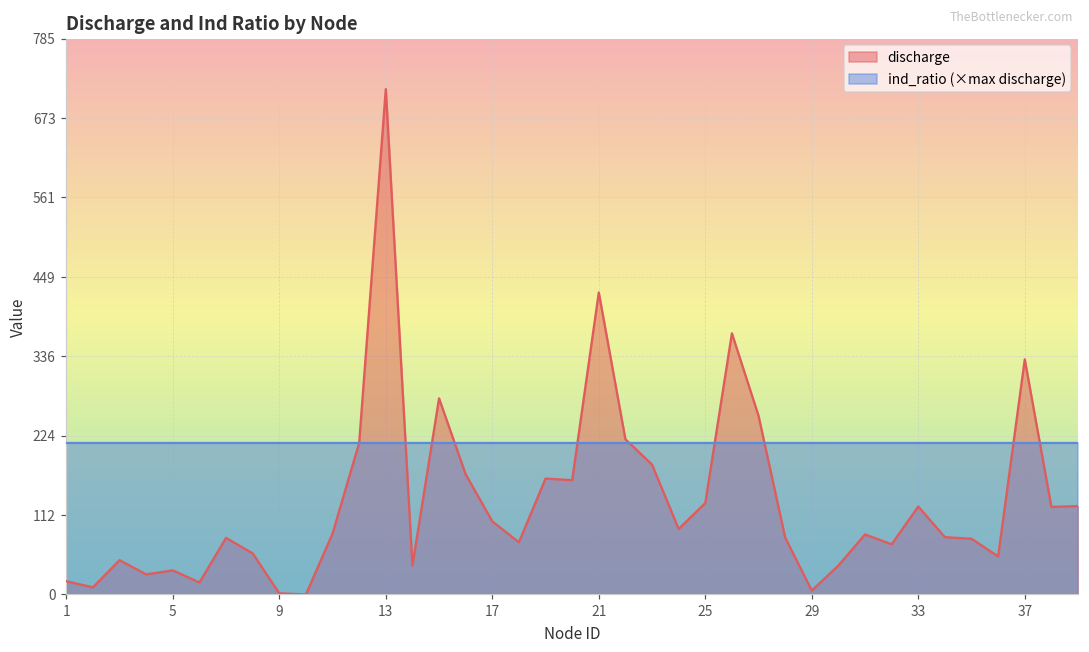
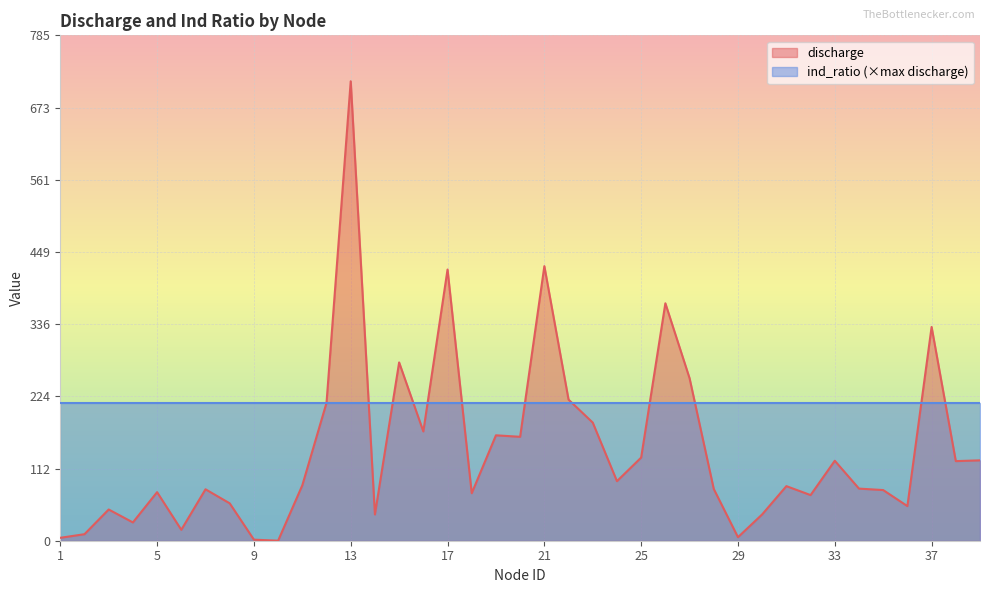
discharge, 1: 20 -> 0
discharge, 5: 30 -> 80
discharge, 17: 100 -> 420
